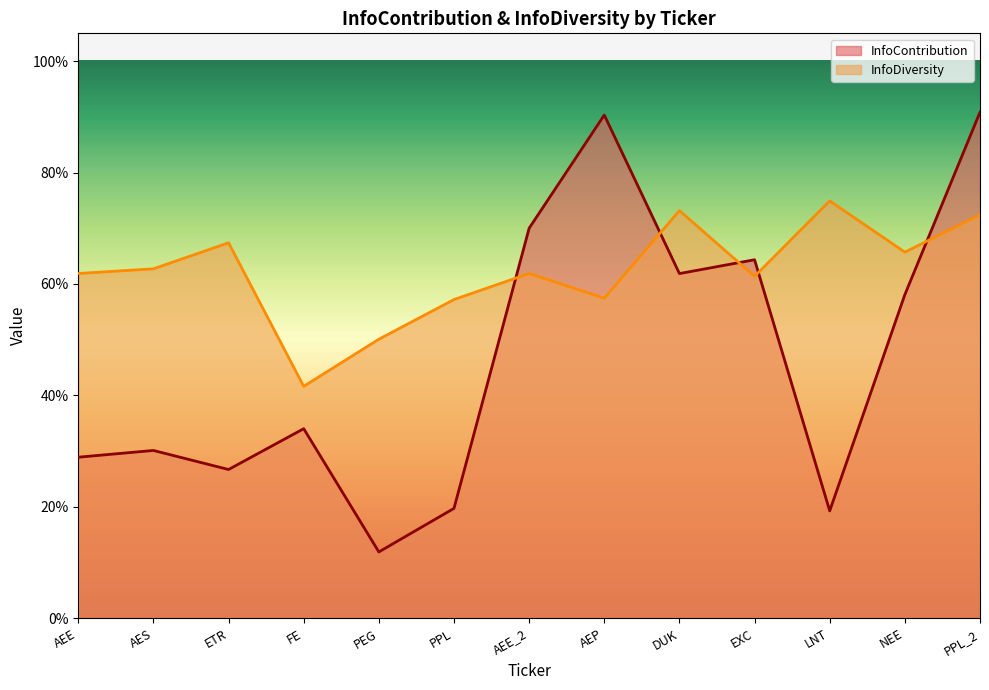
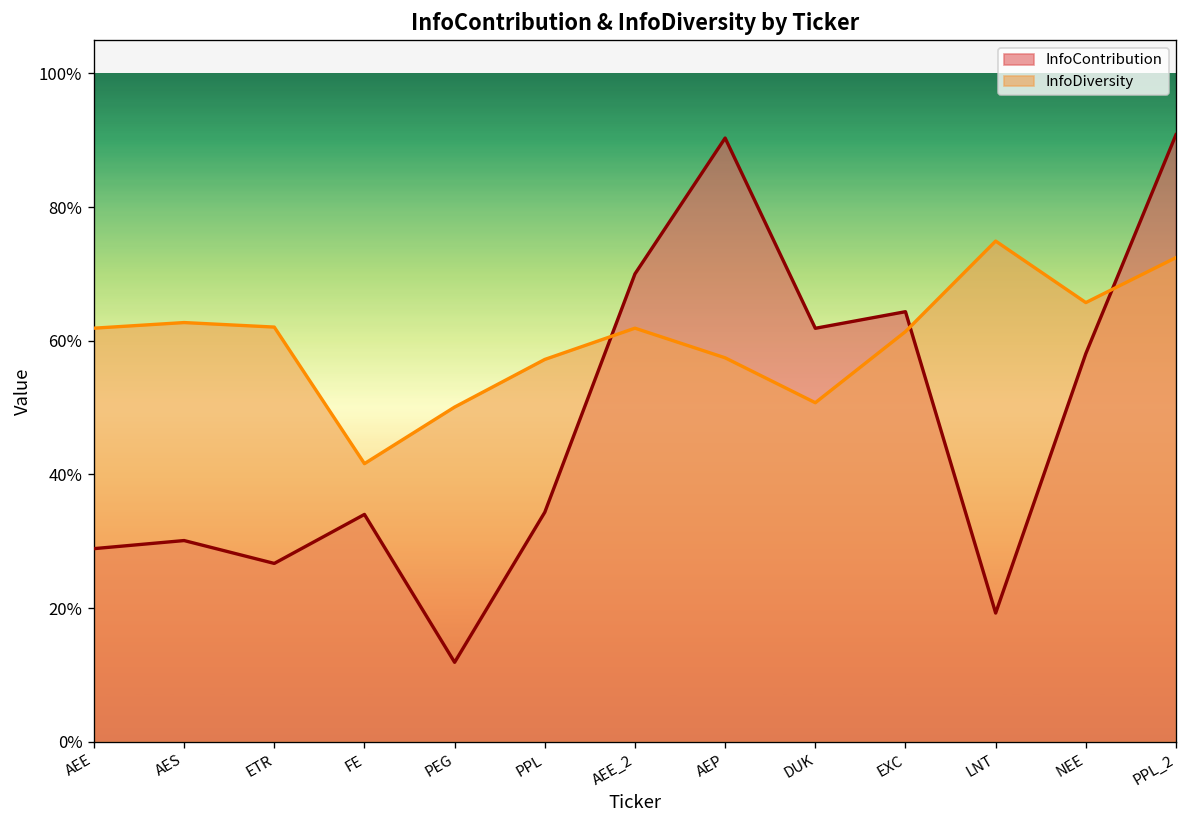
InfoDiversity, ETR: 67% -> 62%
InfoContribution, PPL: 20% -> 34%
InfoDiversity, DUK: 73% -> 51%
